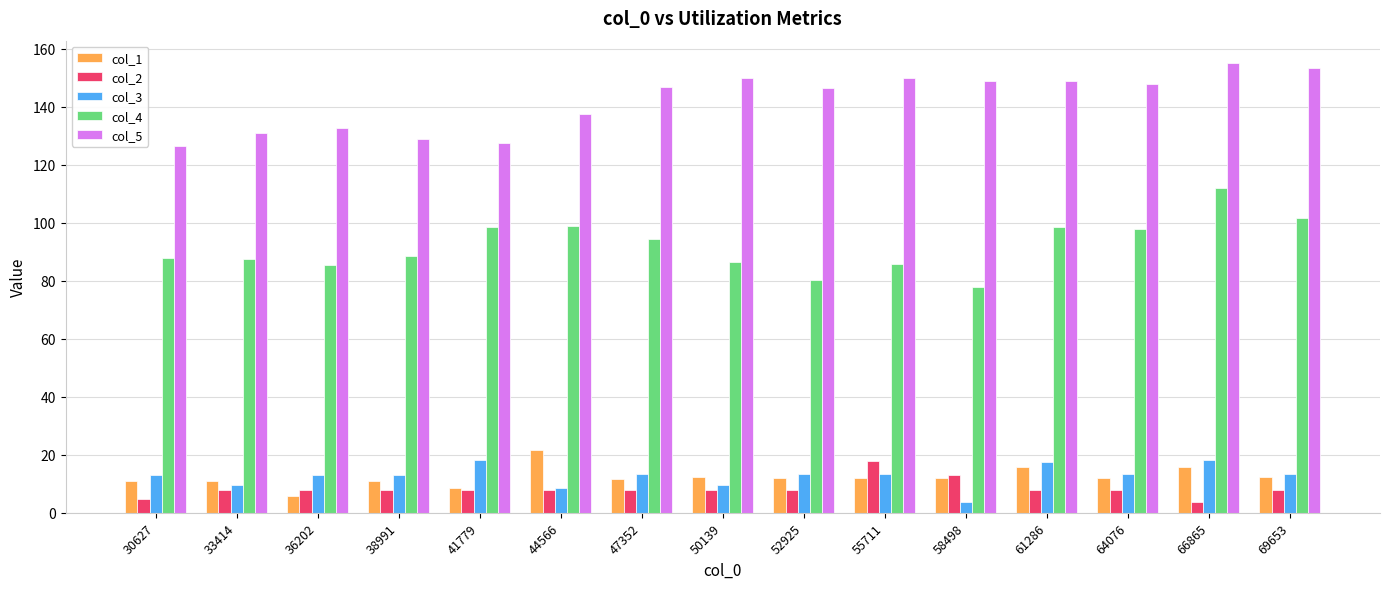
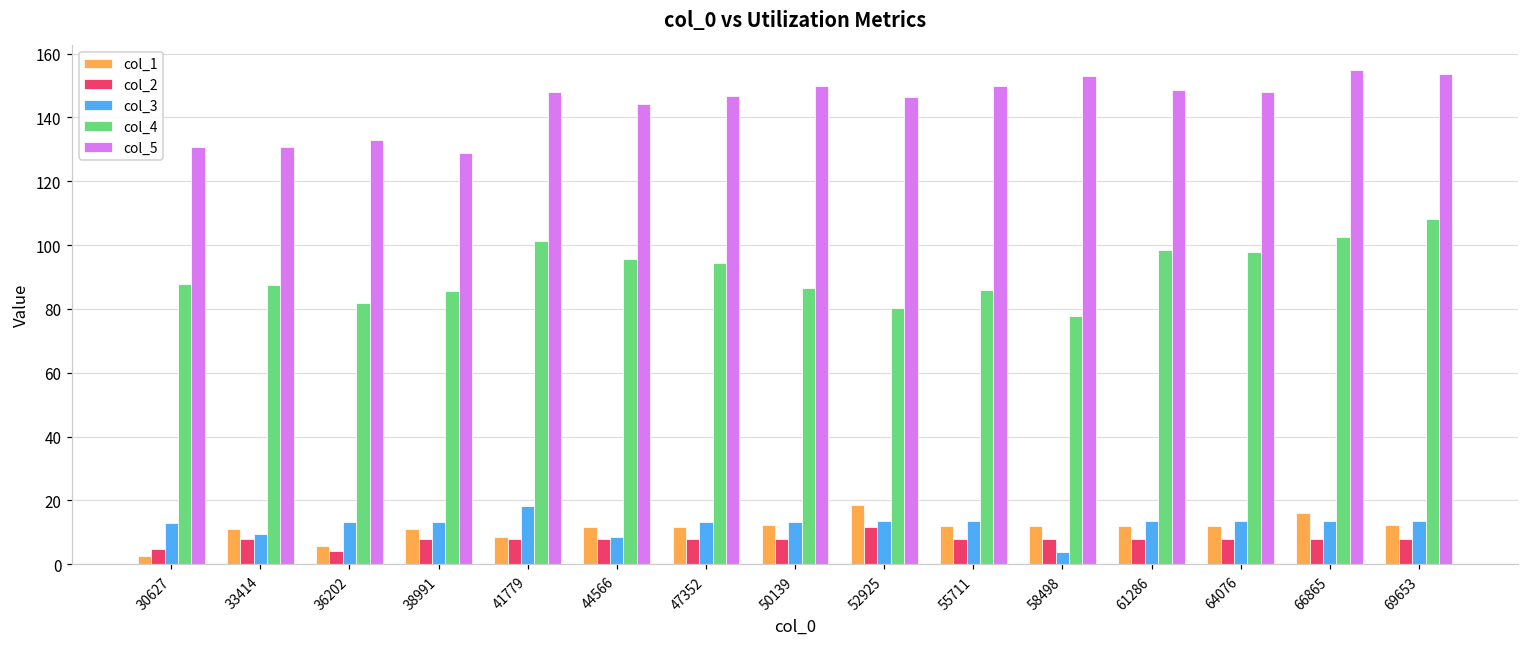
col_1, 30627: 11 -> 2
col_5, 30627: 126 -> 131
col_2, 36202: 8 -> 4
col_4, 36202: 85 -> 82
col_4, 38991: 89 -> 86
col_4, 41779: 98 -> 101
col_5, 41779: 128 -> 148
col_1, 44566: 22 -> 12
col_4, 44566: 99 -> 96
col_5, 44566: 138 -> 144
col_3, 50139: 9 -> 13
col_1, 52925: 12 -> 19
col_2, 52925: 8 -> 12
col_2, 55711: 18 -> 8
col_2, 58498: 13 -> 8
col_5, 58498: 149 -> 153
col_1, 61286: 16 -> 12
col_3, 61286: 18 -> 13
col_2, 66865: 4 -> 8
col_3, 66865: 18 -> 13
col_4, 66865: 112 -> 103
col_4, 69653: 102 -> 108
